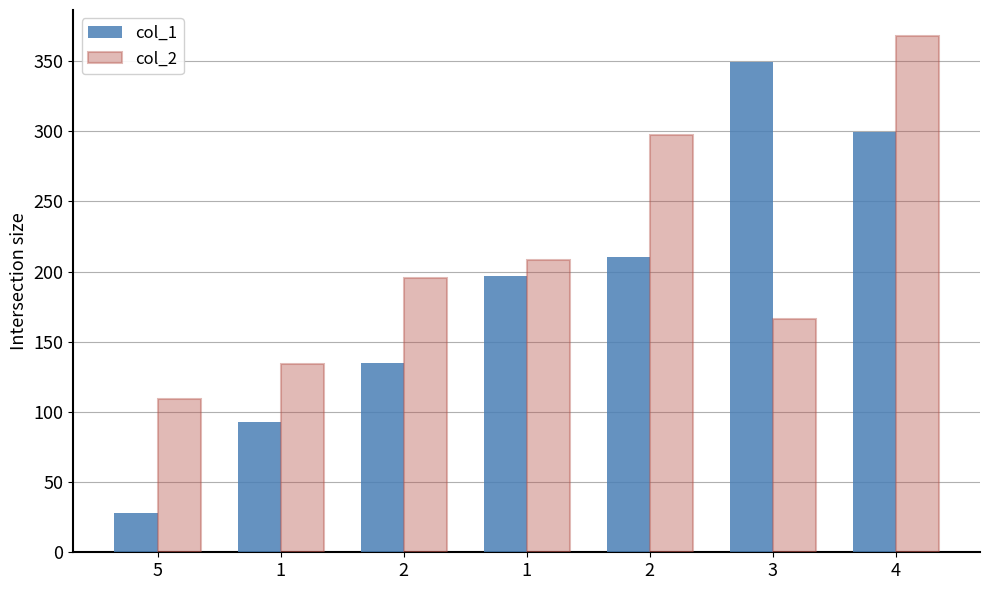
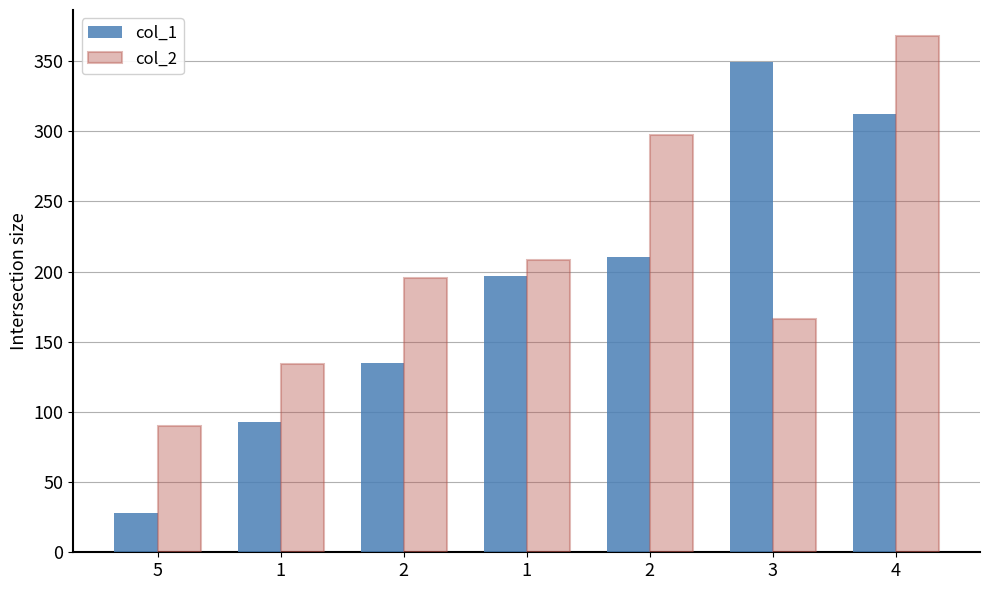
col_2, 5: 109 -> 90
col_1, 4: 300 -> 312
